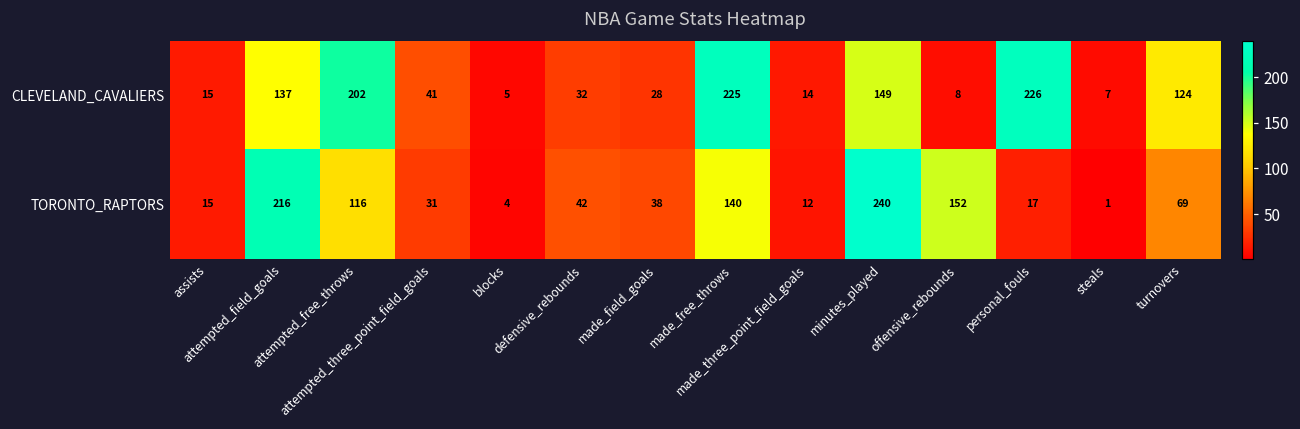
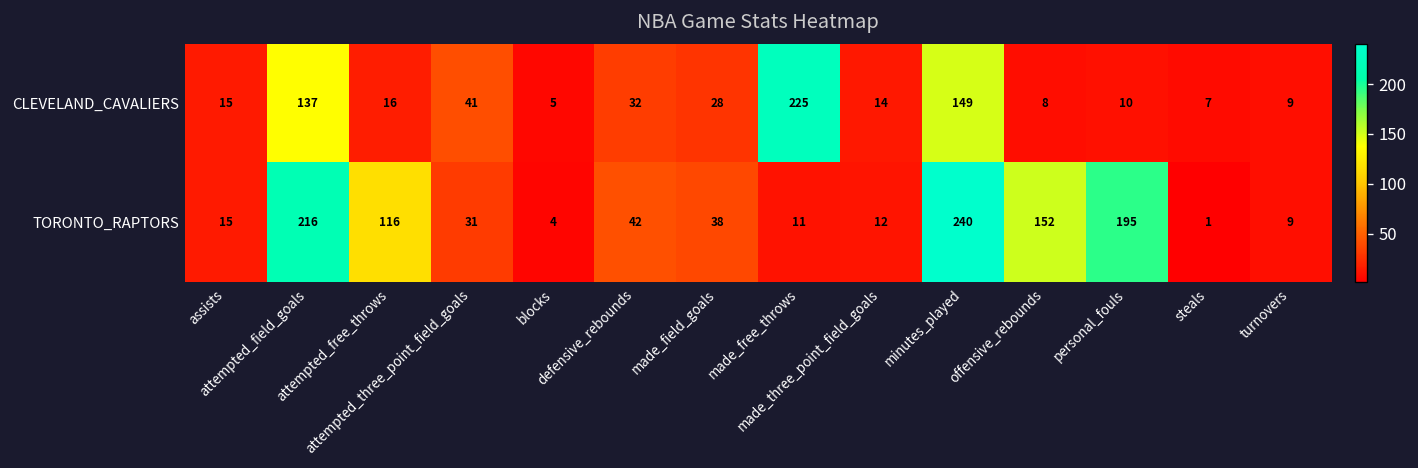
CLEVELAND_CAVALIERS, attempted_free_throws: 202 -> 16
CLEVELAND_CAVALIERS, personal_fouls: 226 -> 10
CLEVELAND_CAVALIERS, turnovers: 124 -> 9
TORONTO_RAPTORS, made_free_throws: 140 -> 11
TORONTO_RAPTORS, personal_fouls: 17 -> 195
TORONTO_RAPTORS, turnovers: 69 -> 9
